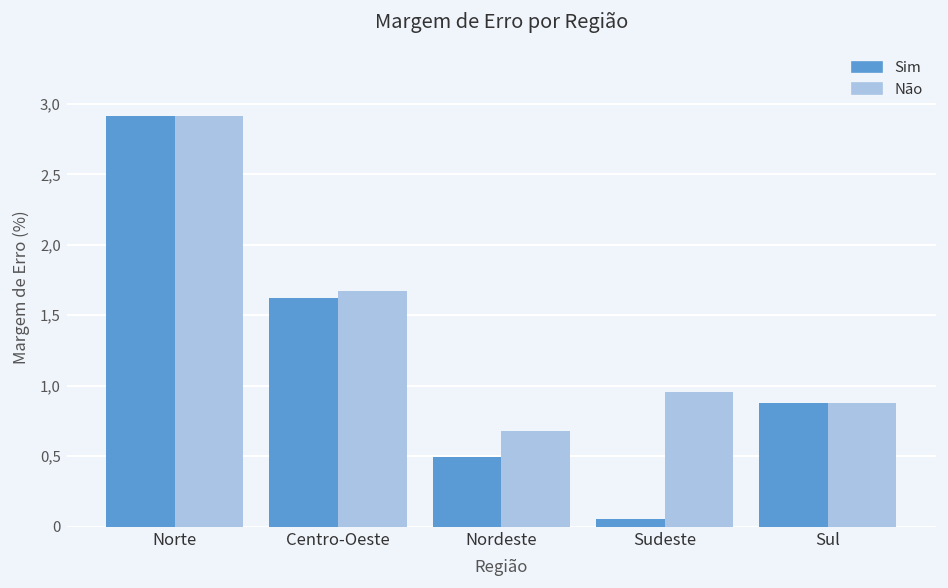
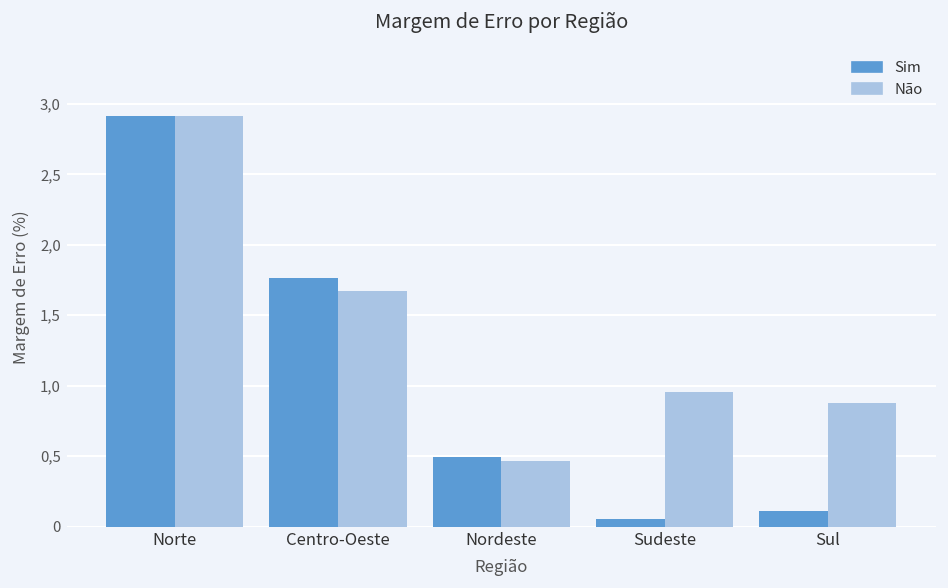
Sim, Centro-Oeste: 16.2 -> 17.6
Não, Nordeste: 6.8 -> 4.7
Sim, Sul: 8.8 -> 1.1
